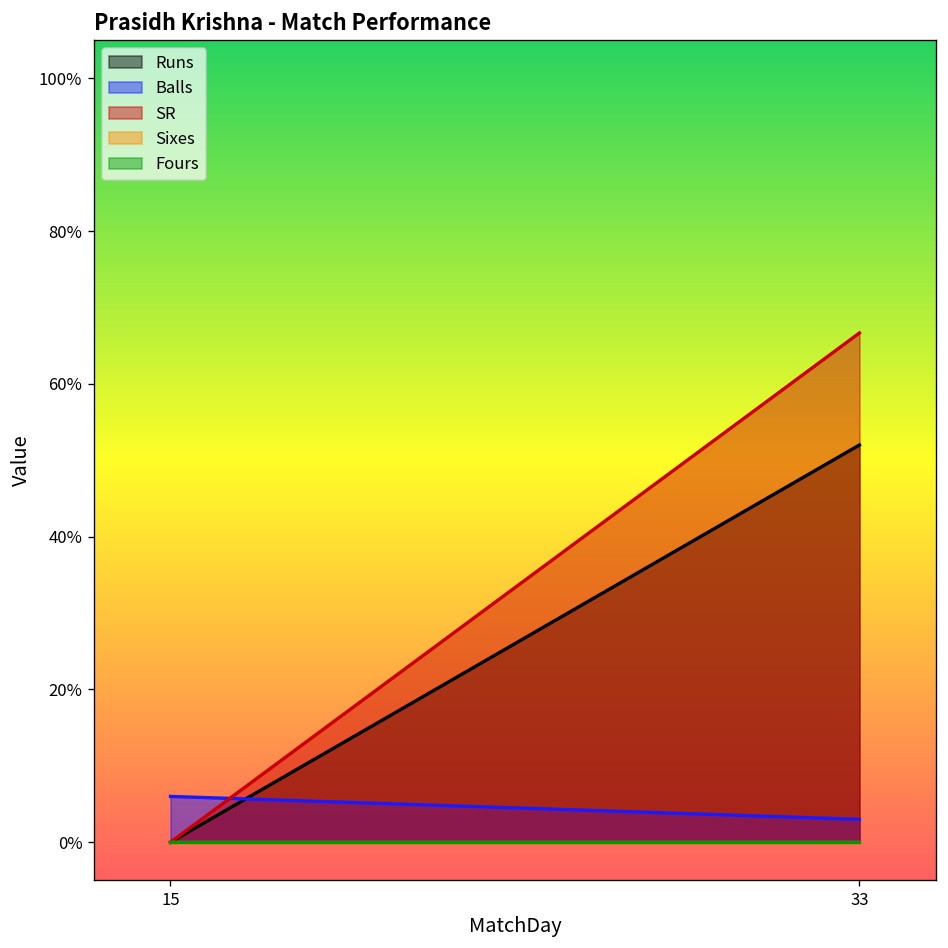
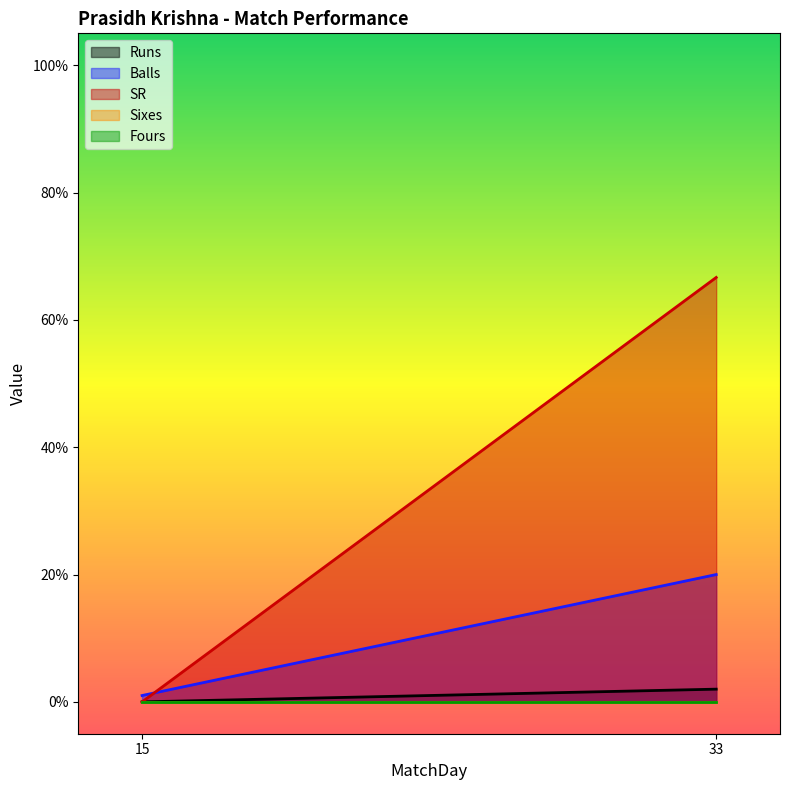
Balls, 15: 6% -> 1%
Runs, 33: 52% -> 2%
Balls, 33: 3% -> 20%
